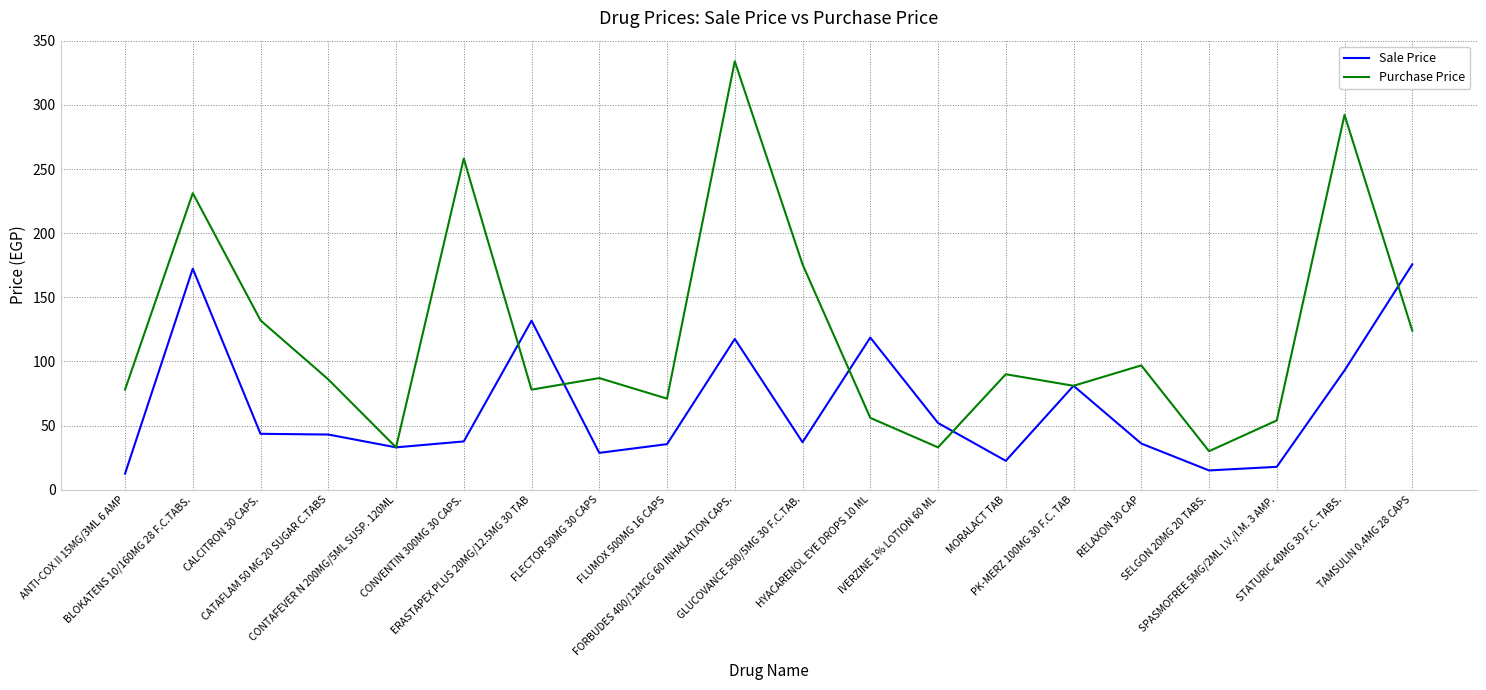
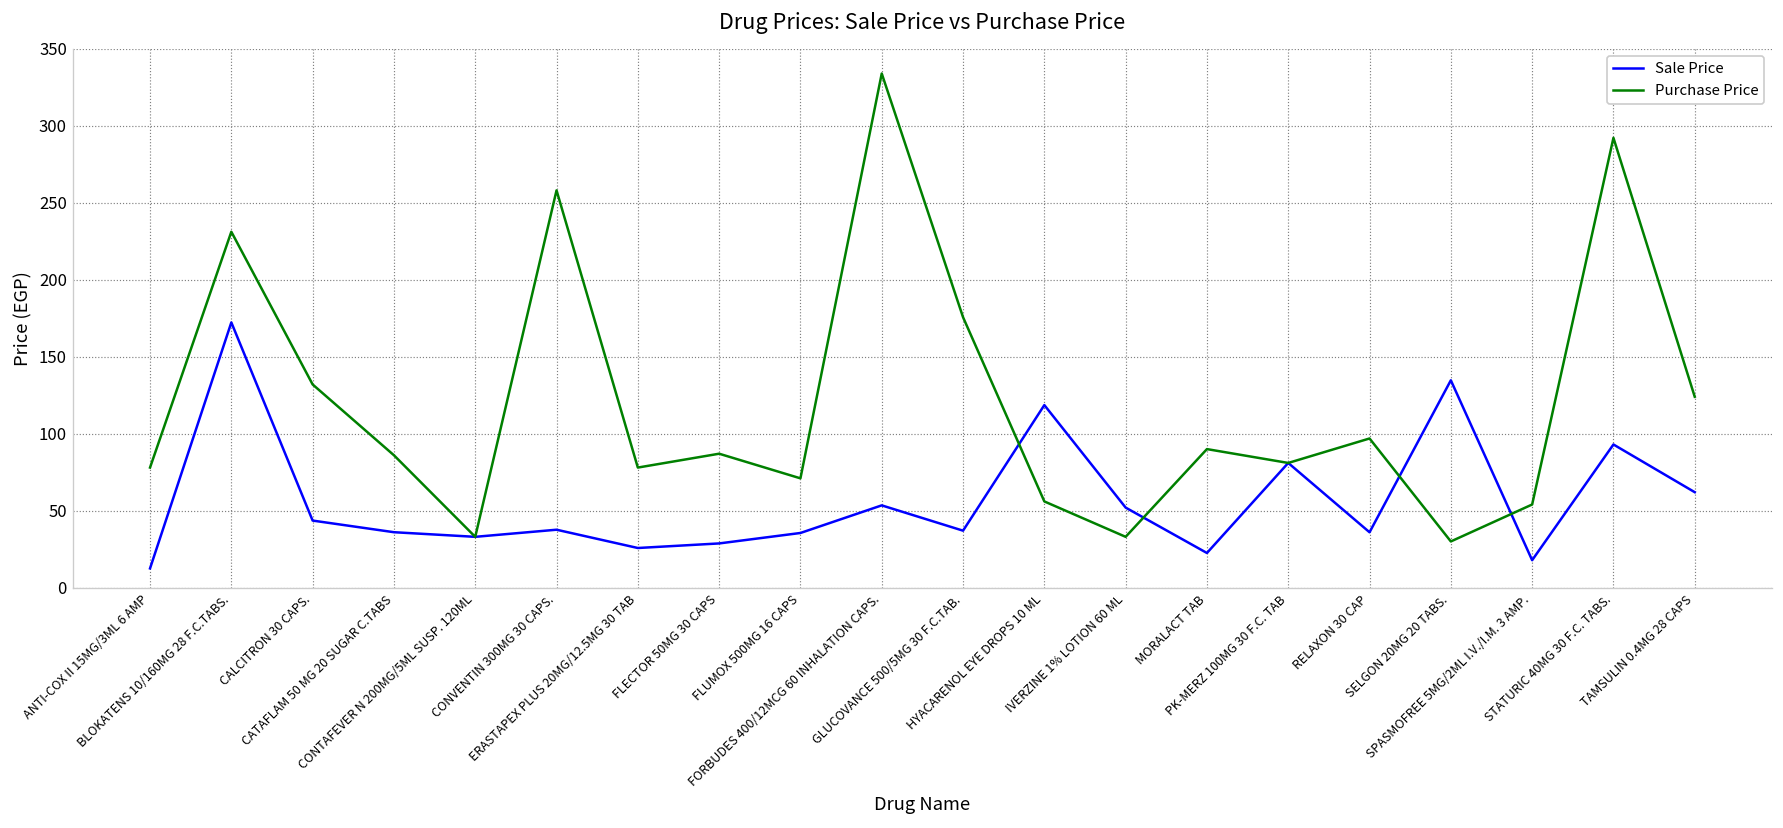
Sale Price, CATAFLAM 50 MG 20 SUGAR C.TABS: 43 -> 36
Sale Price, ERASTAPEX PLUS 20MG/12.5MG 30 TAB: 132 -> 26
Sale Price, FORBUDES 400/12MCG 60 INHALATION CAPS.: 118 -> 53
Sale Price, SELGON 20MG 20 TABS.: 15 -> 135
Sale Price, TAMSULIN 0.4MG 28 CAPS: 176 -> 62
